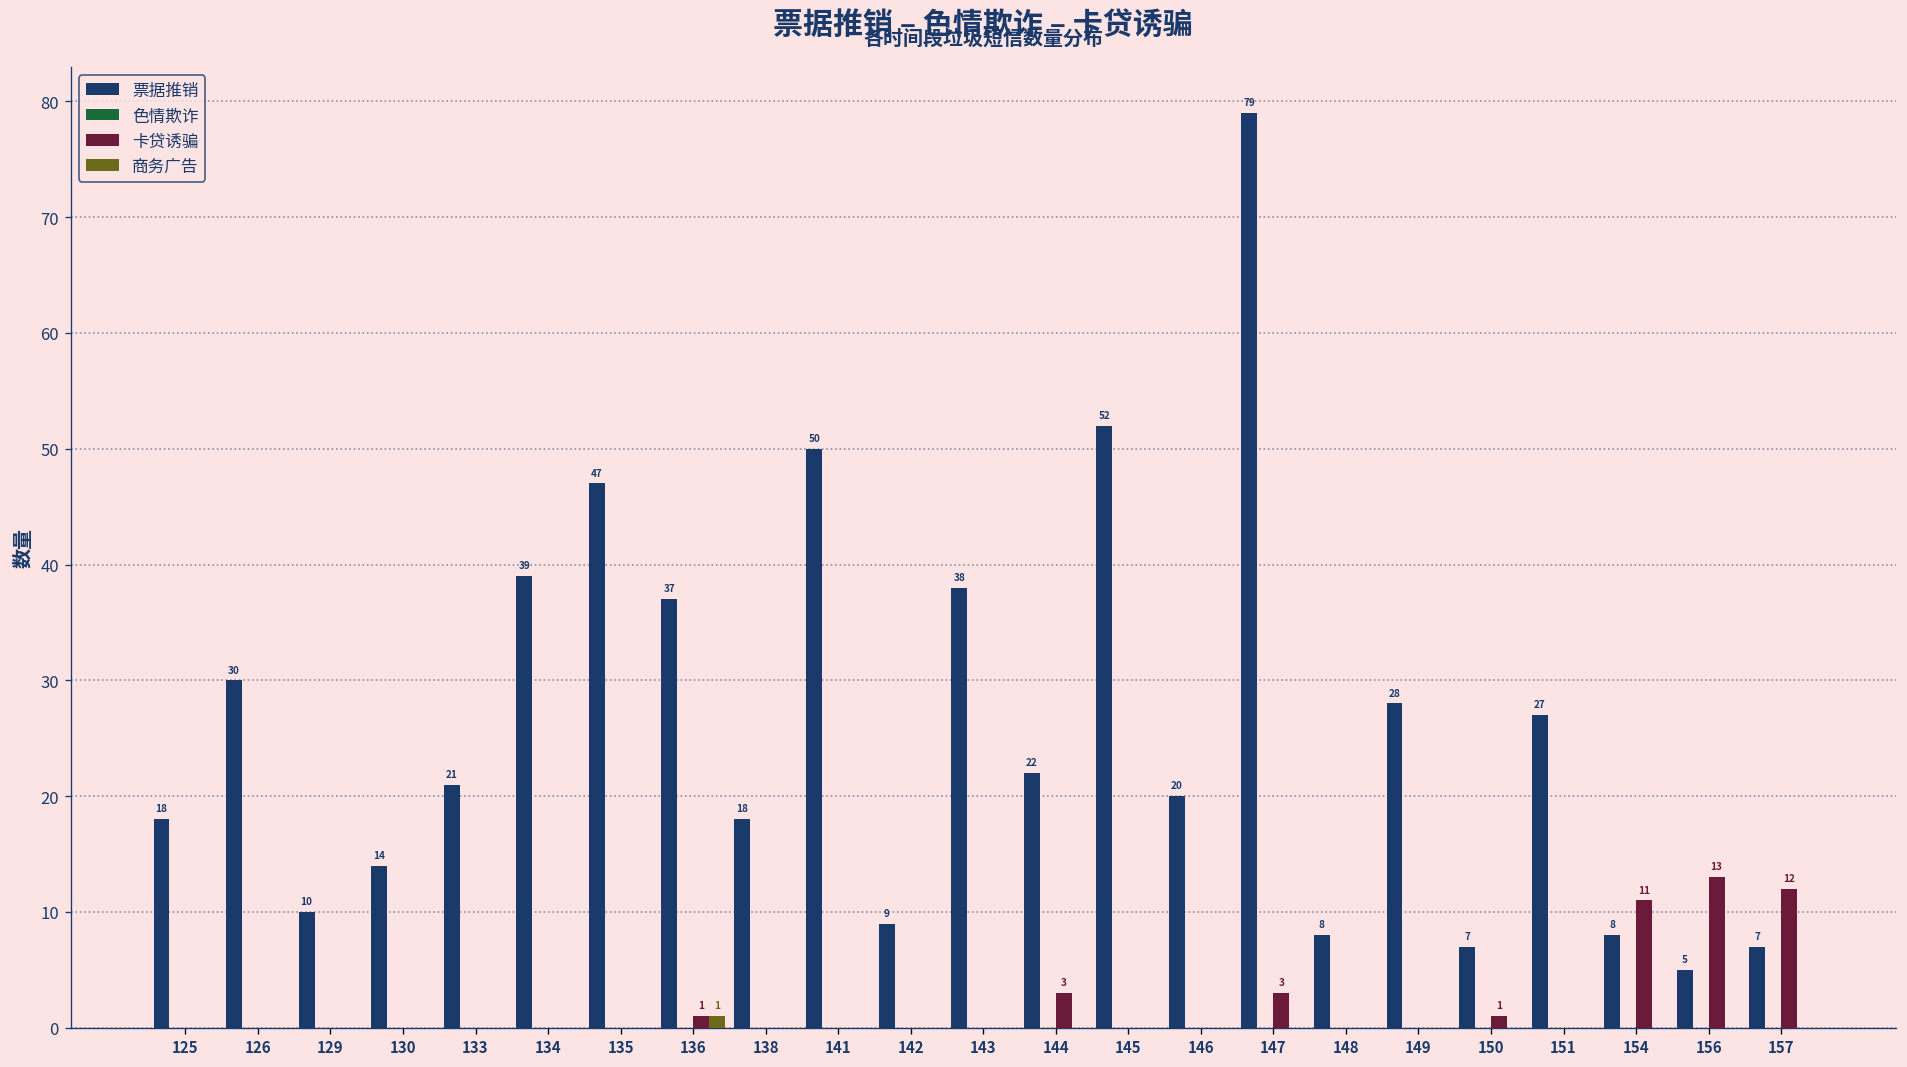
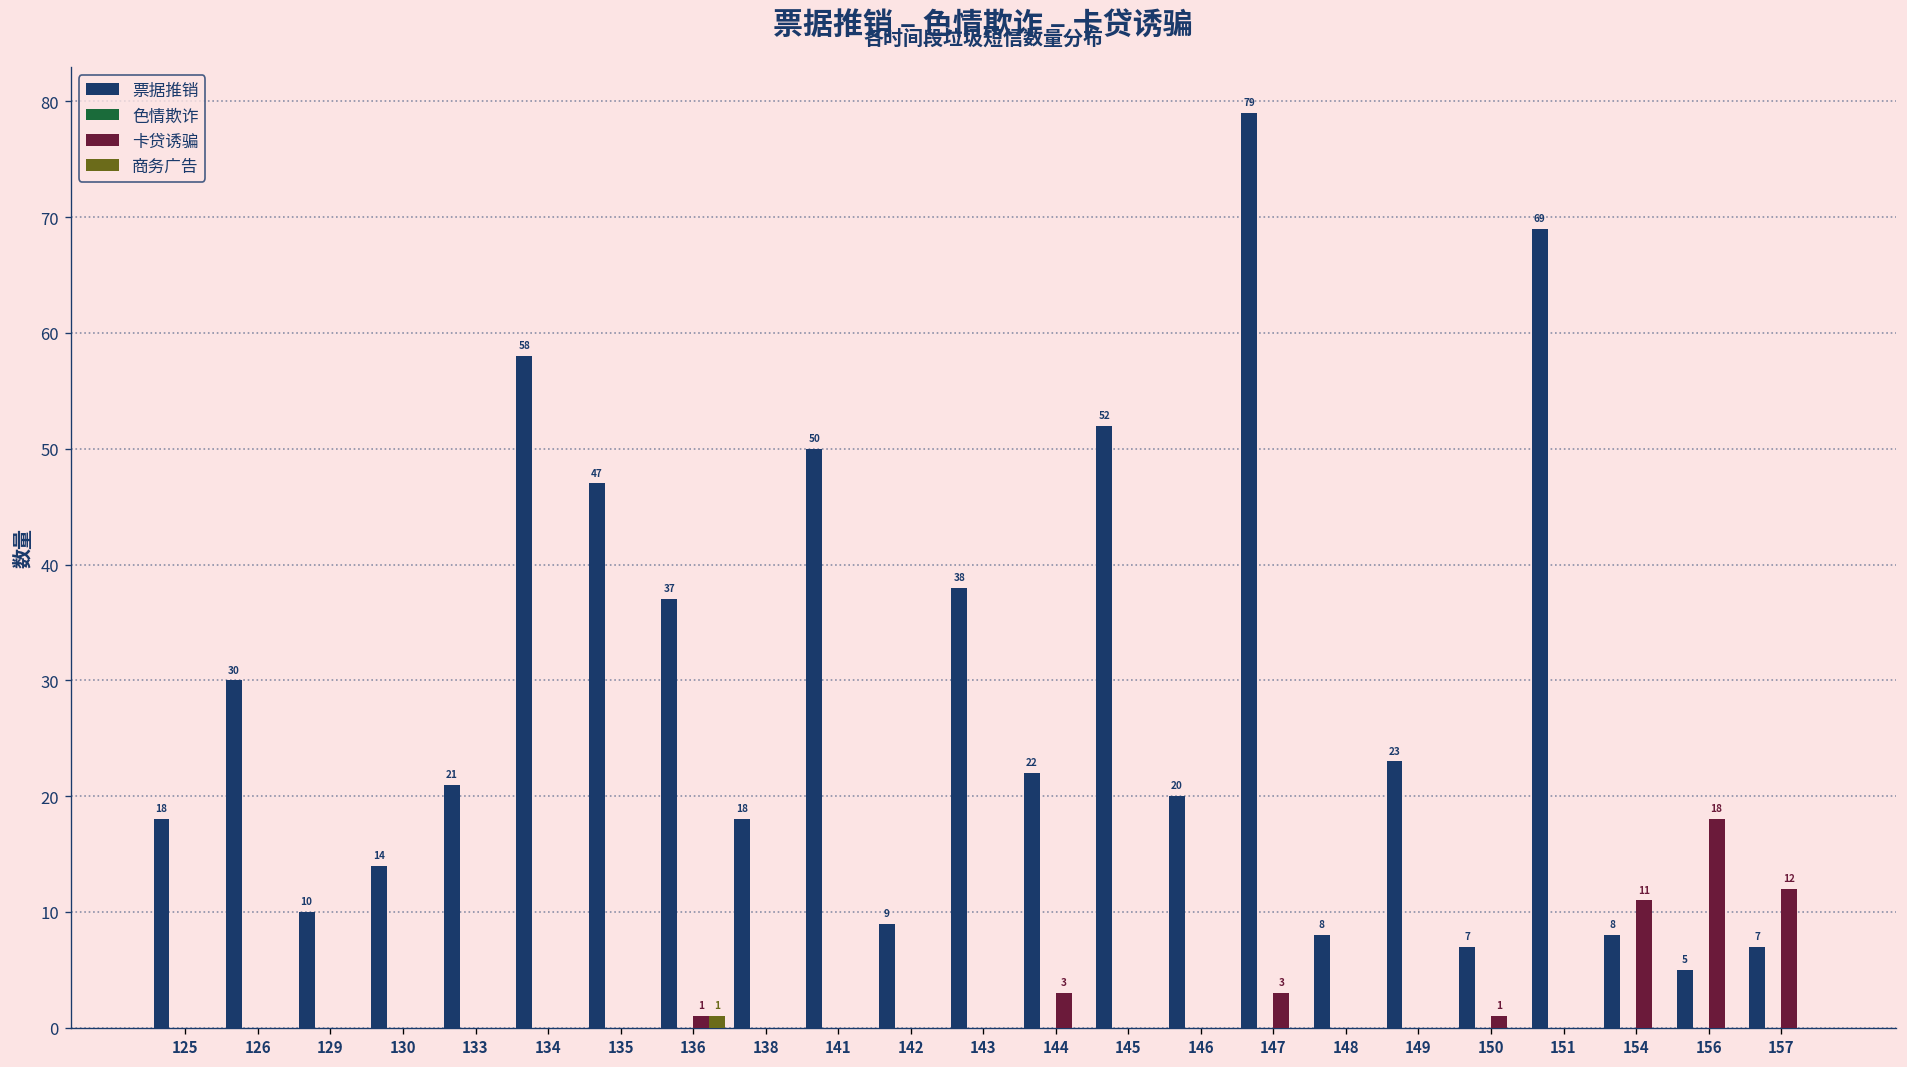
票据推销, 134: 39 -> 58
票据推销, 149: 28 -> 23
票据推销, 151: 27 -> 69
卡贷诱骗, 156: 13 -> 18
